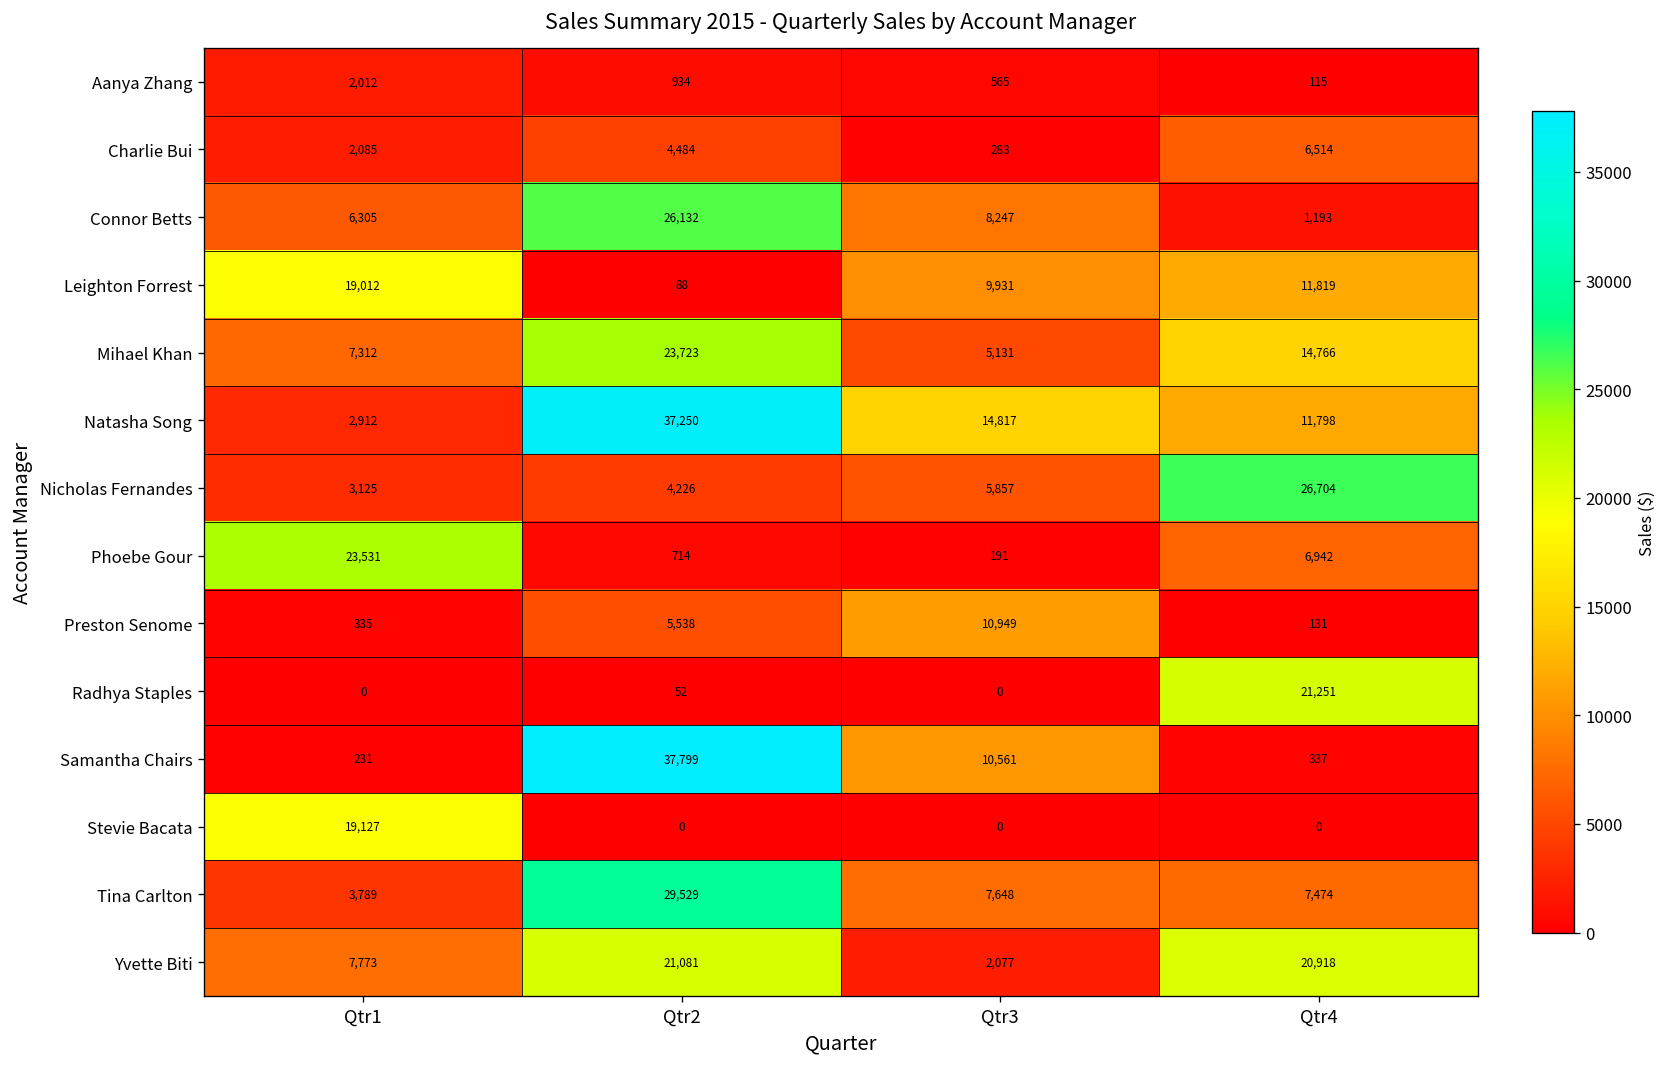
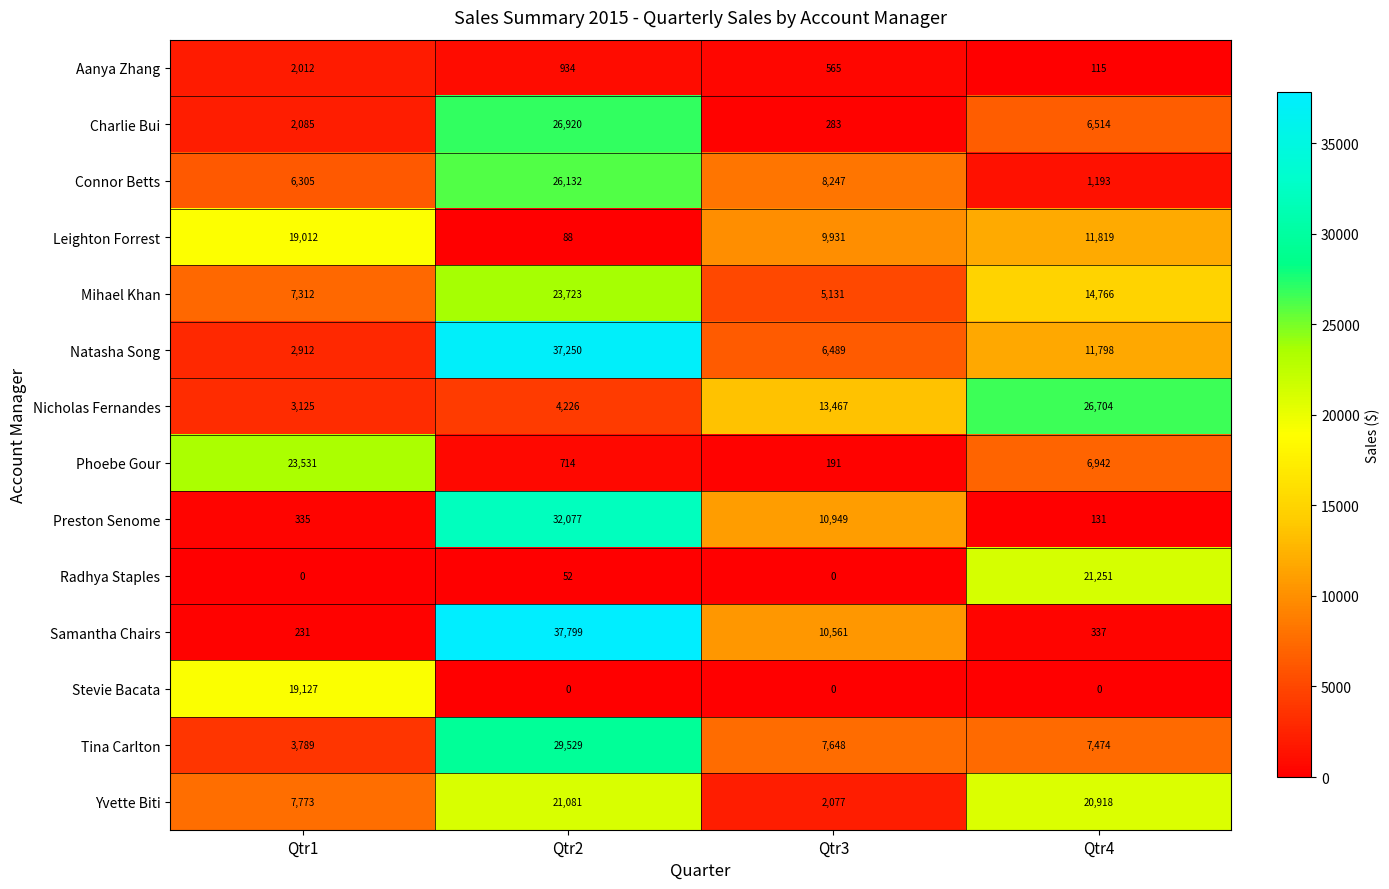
Charlie Bui, Qtr2: 4,484 -> 26,920
Natasha Song, Qtr3: 14,817 -> 6,489
Nicholas Fernandes, Qtr3: 5,857 -> 13,467
Preston Senome, Qtr2: 5,538 -> 32,077
